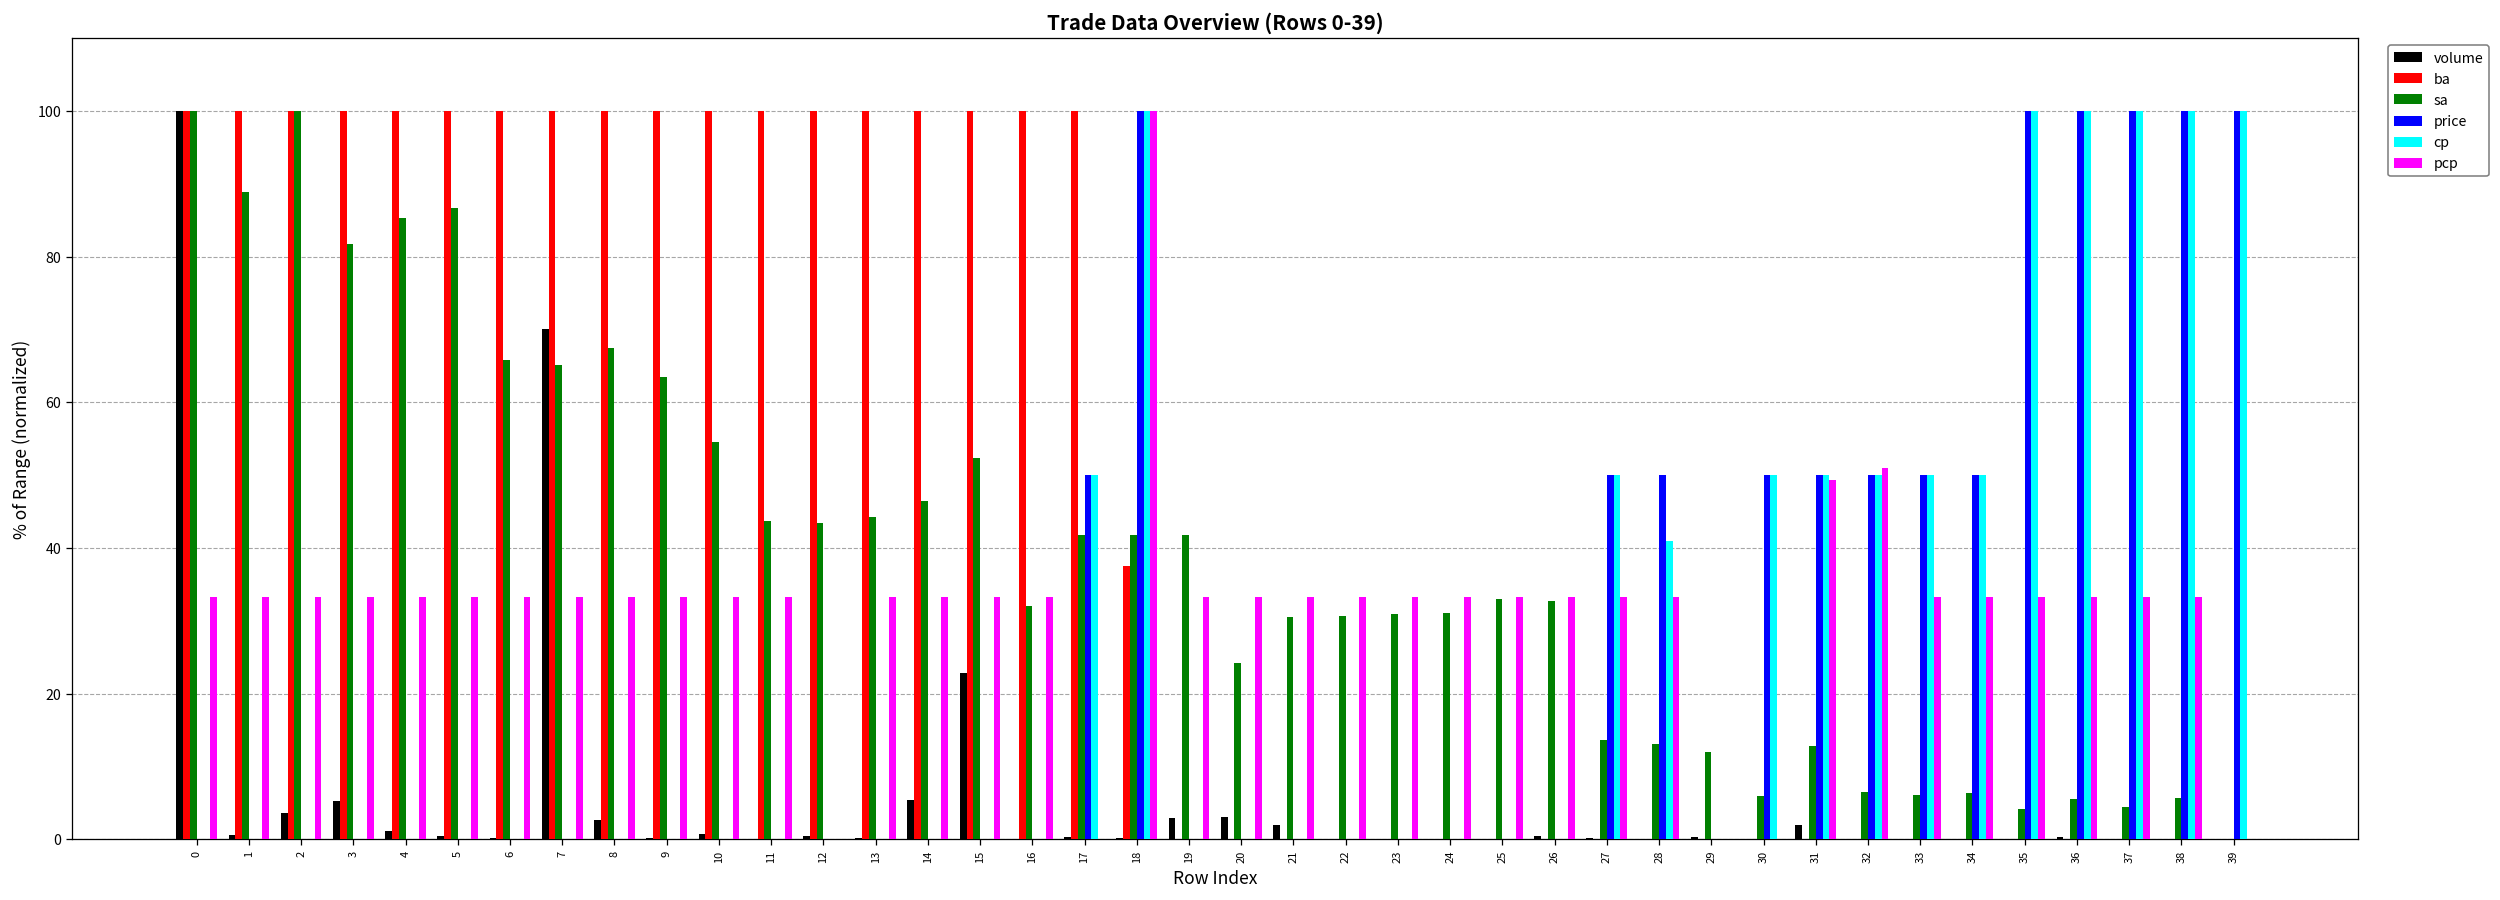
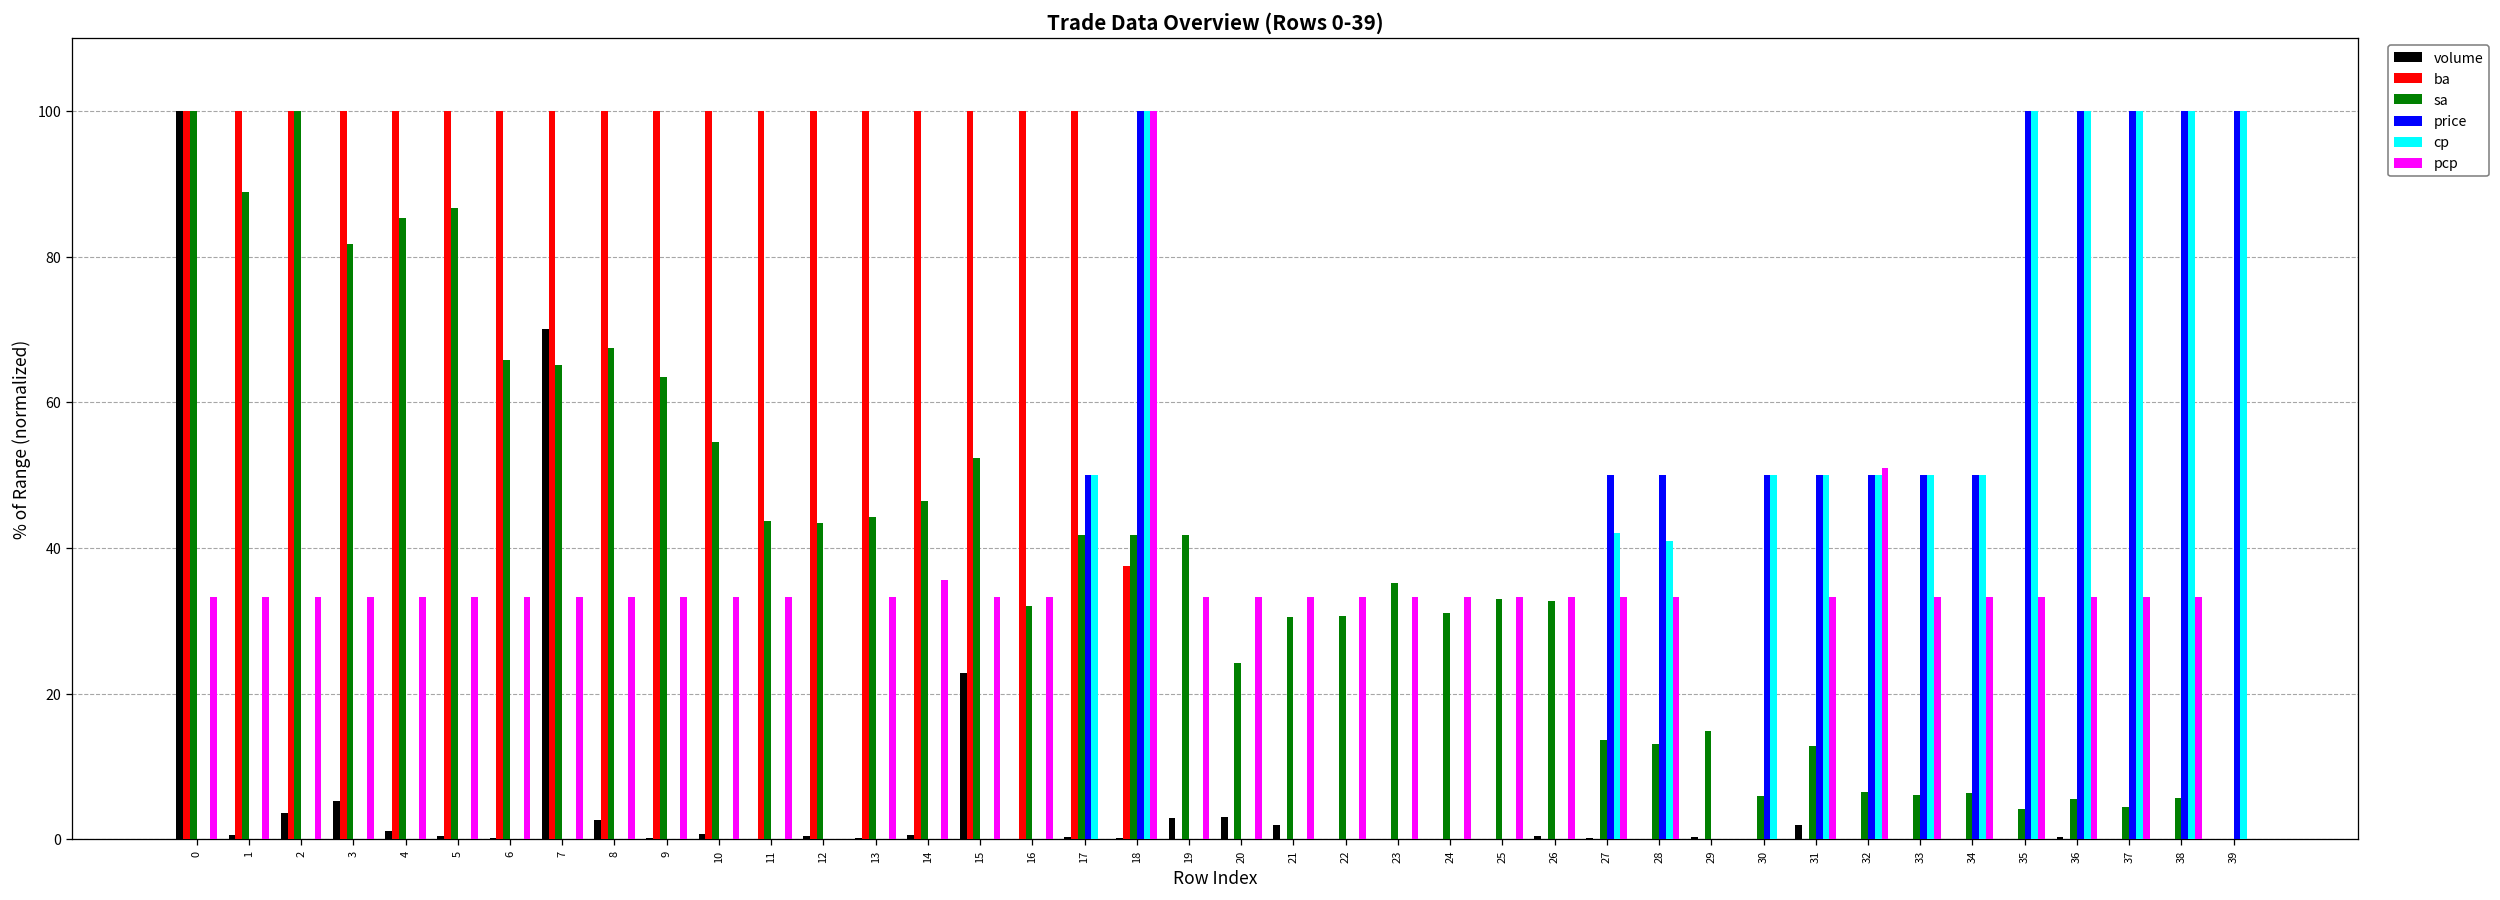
volume, 14: 5 -> 1
pcp, 14: 33 -> 36
sa, 23: 31 -> 35
cp, 27: 50 -> 42
sa, 29: 12 -> 15
pcp, 31: 49 -> 33
